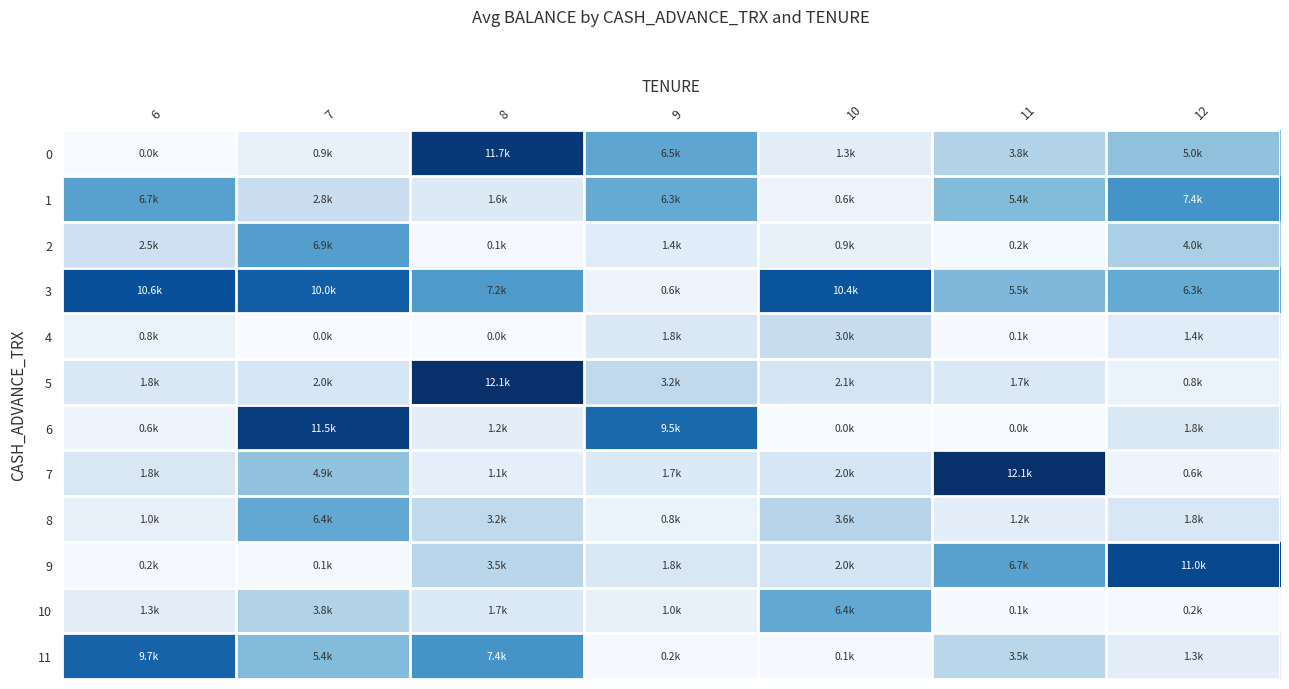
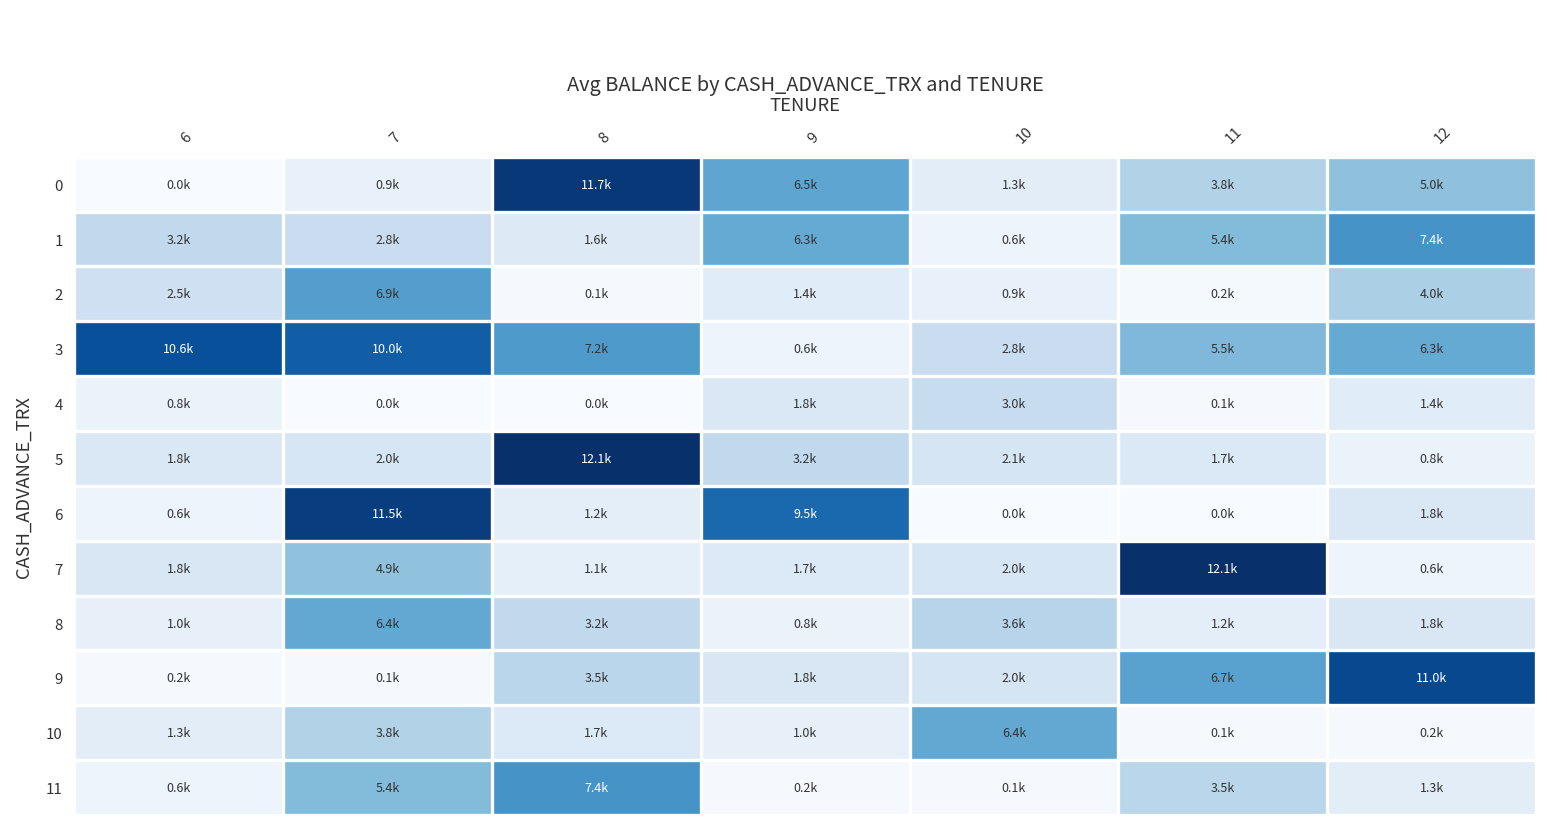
1, 6: 6.7k -> 3.2k
3, 10: 10.4k -> 2.8k
11, 6: 9.7k -> 0.6k
